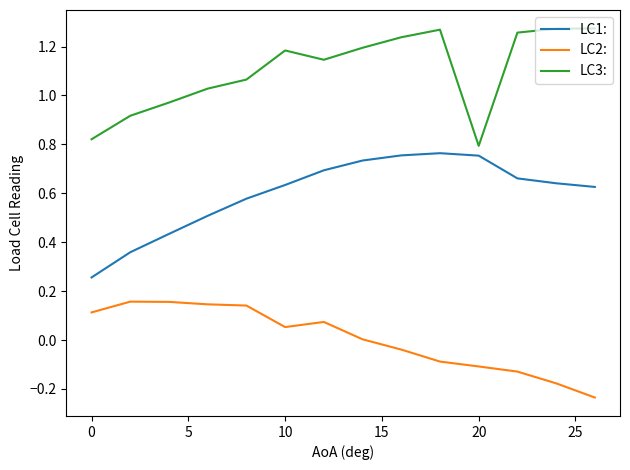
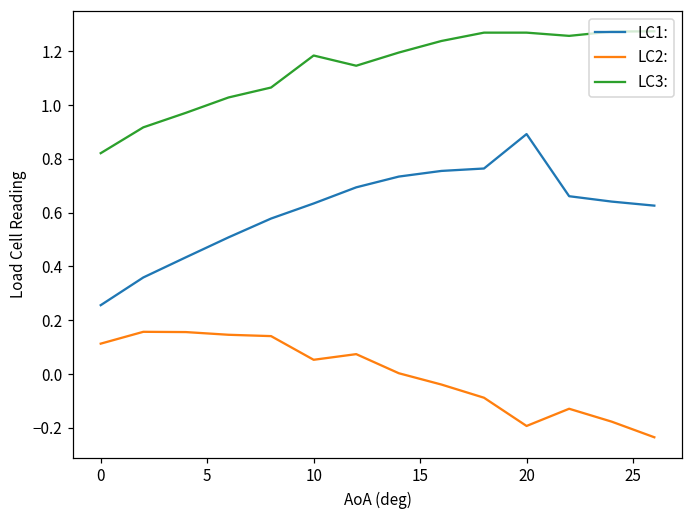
LC1:, 20: 0.75 -> 0.89
LC2:, 20: -0.11 -> -0.19
LC3:, 20: 0.79 -> 1.27
